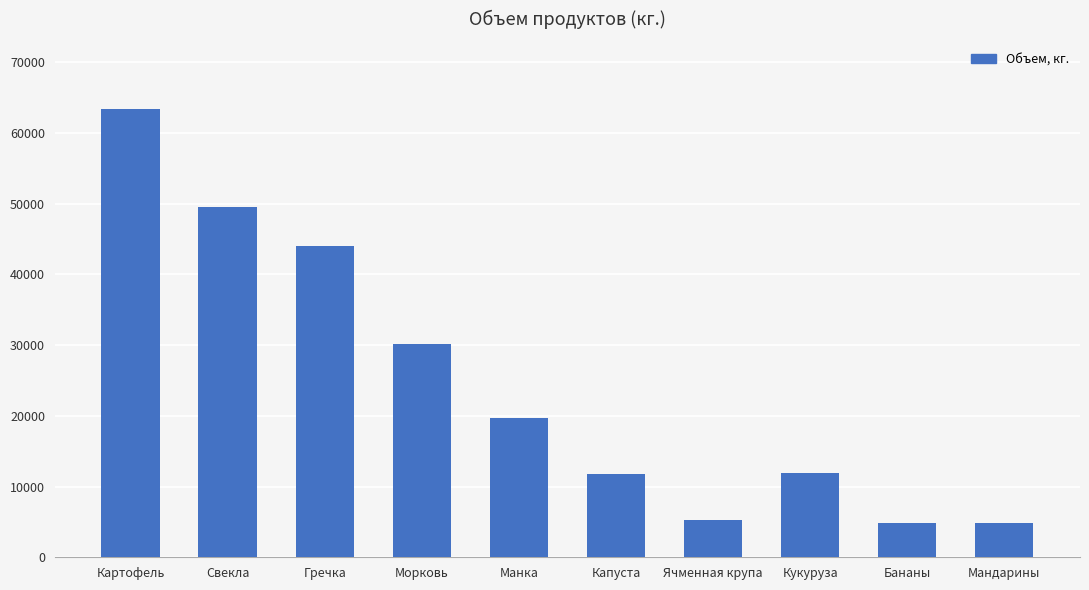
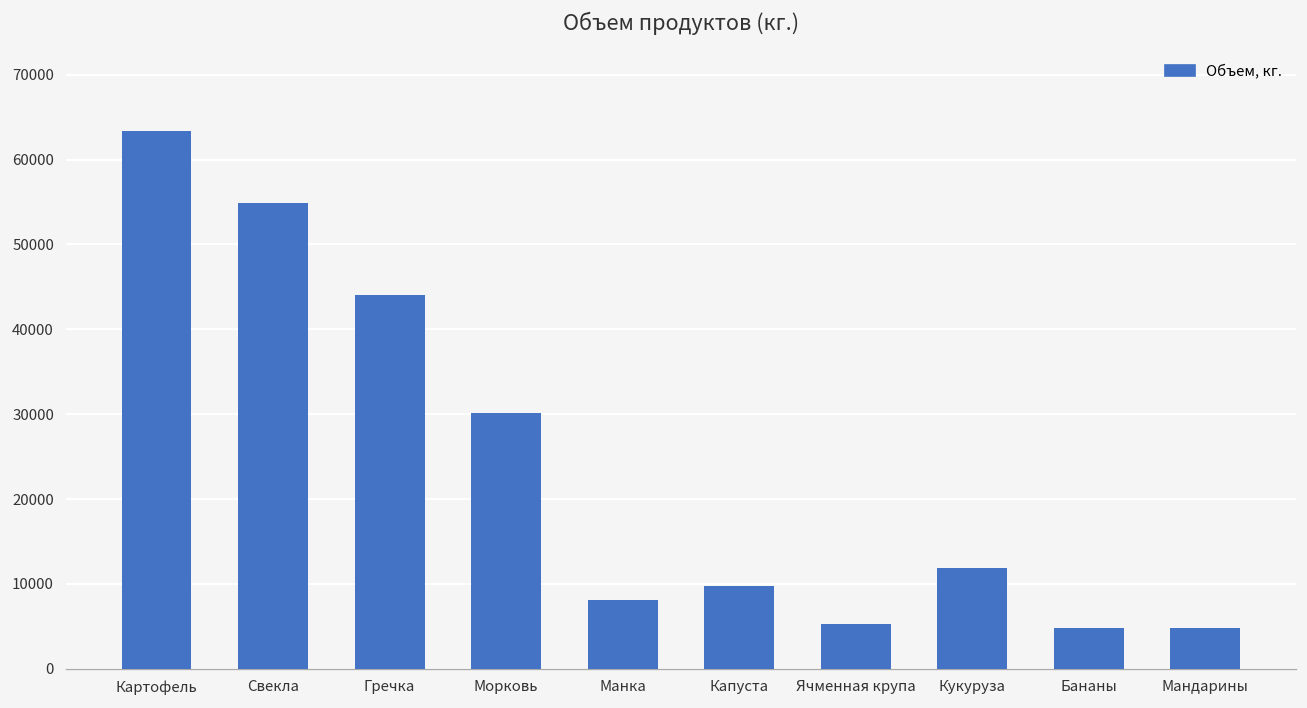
Свекла: 50000 -> 55000
Манка: 20000 -> 8000
Капуста: 12000 -> 10000
